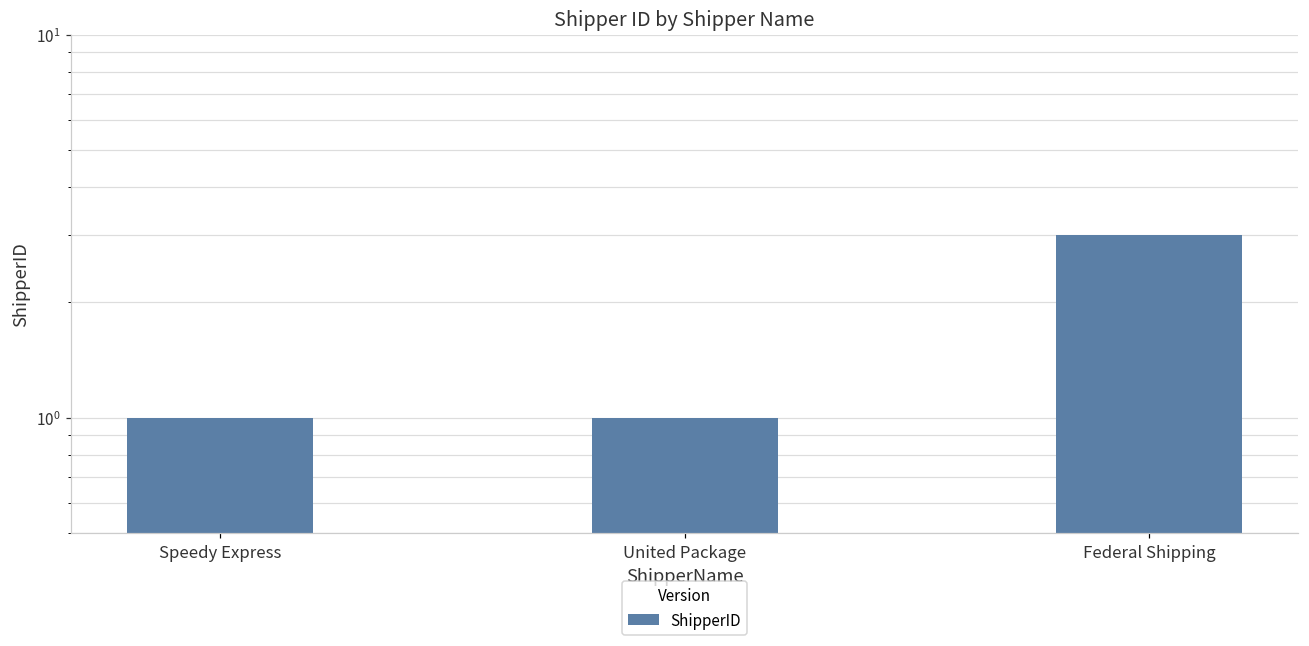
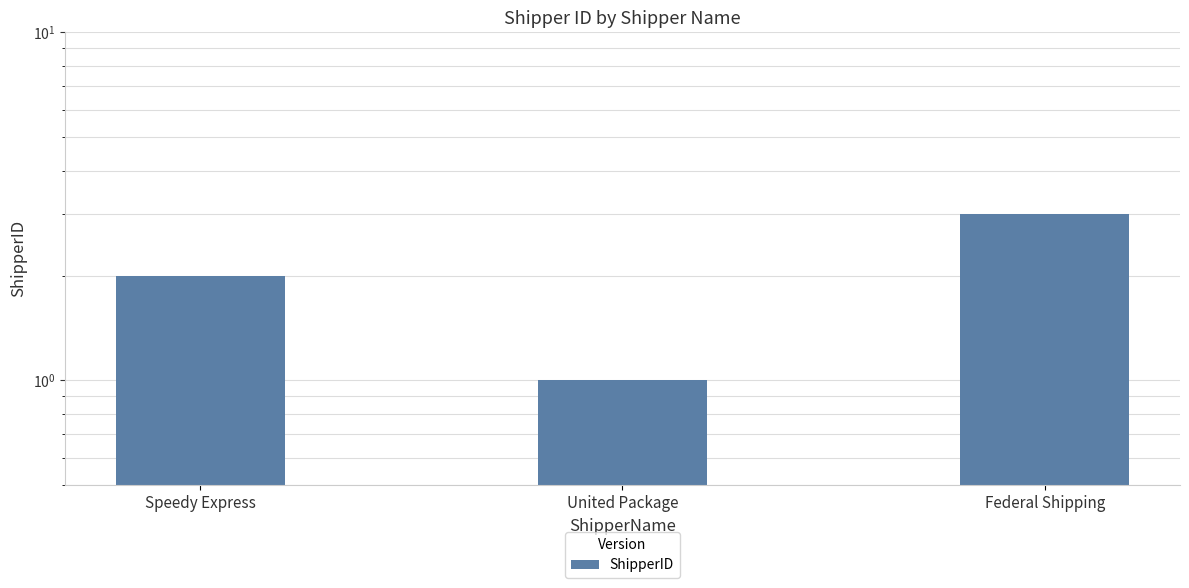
Speedy Express: 1 -> 2
